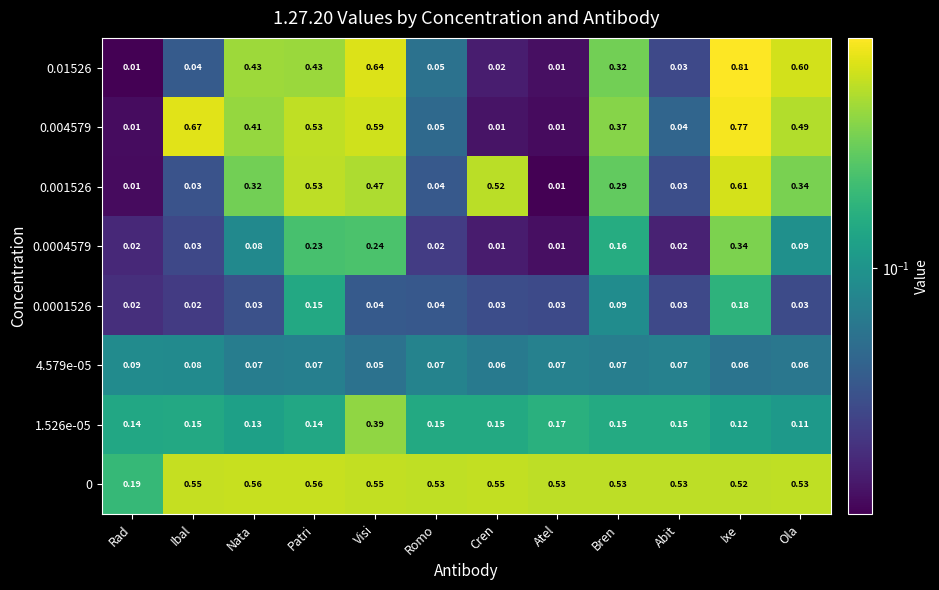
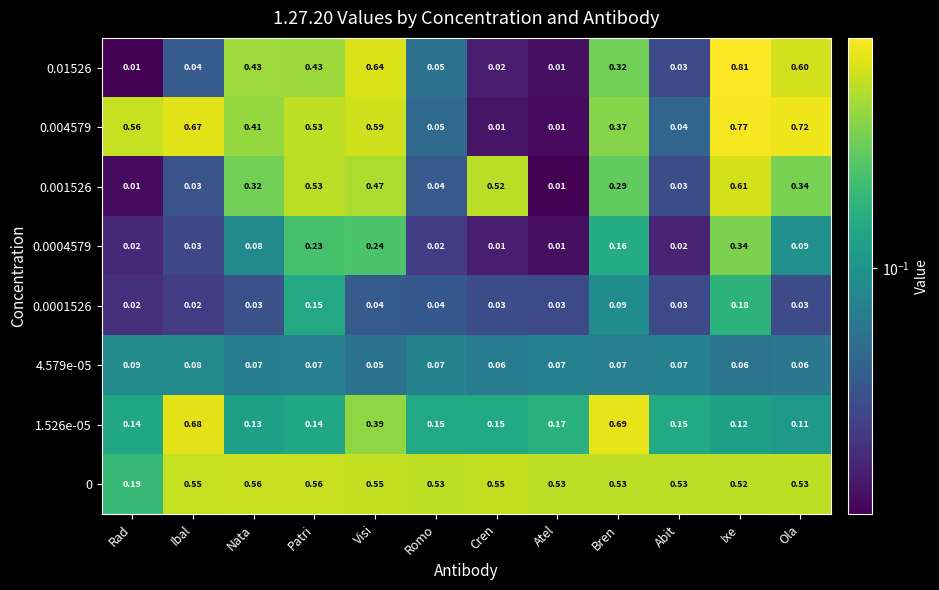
0.004579, Rad: 0.01 -> 0.56
0.004579, Ola: 0.49 -> 0.72
1.526e-05, Ibal: 0.15 -> 0.68
1.526e-05, Bren: 0.15 -> 0.69
